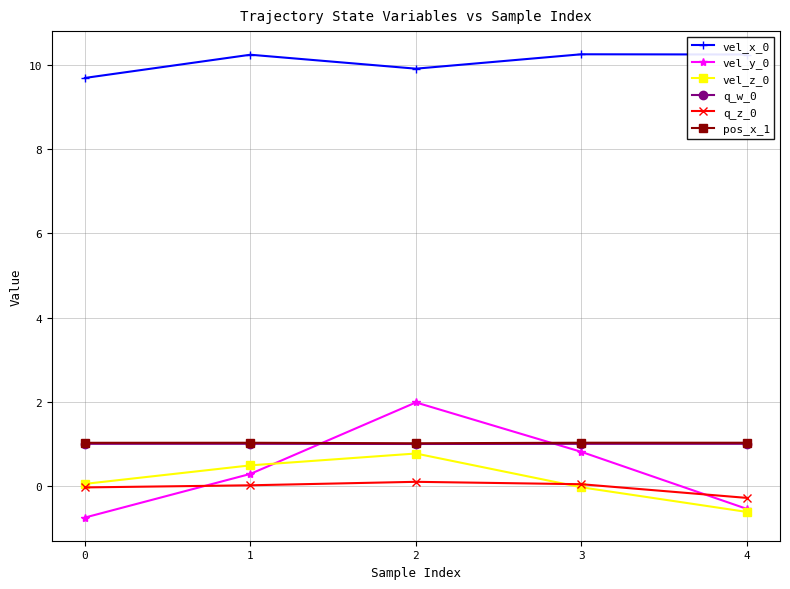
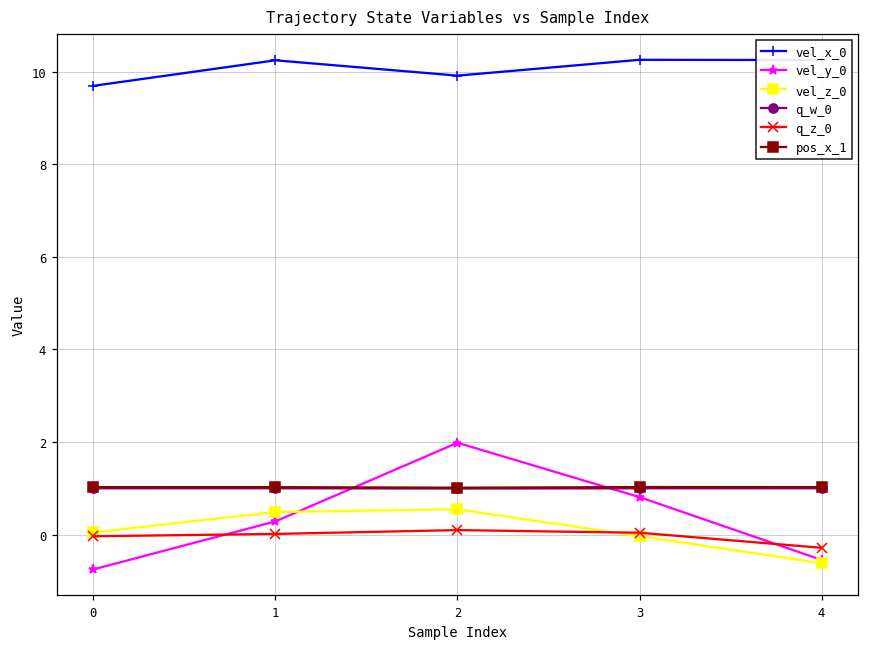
vel_z_0, 2: 0.8 -> 0.5
